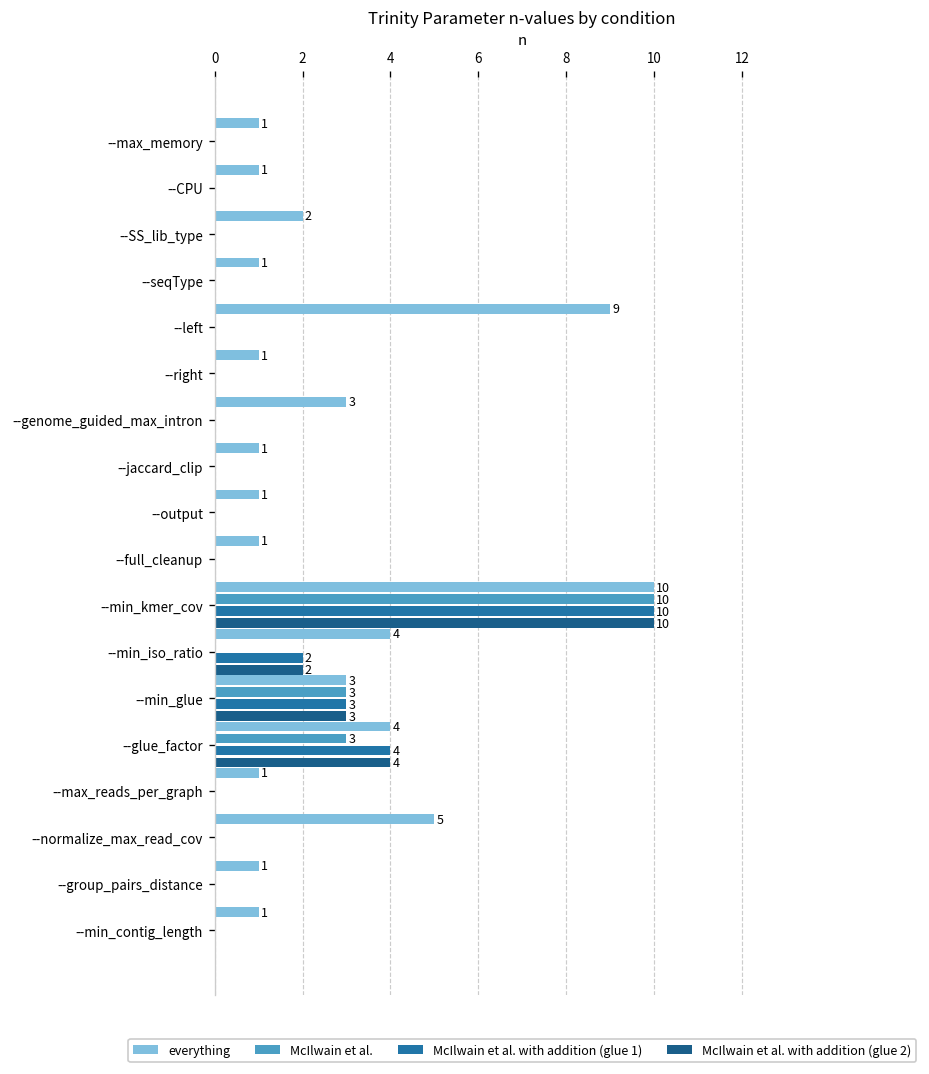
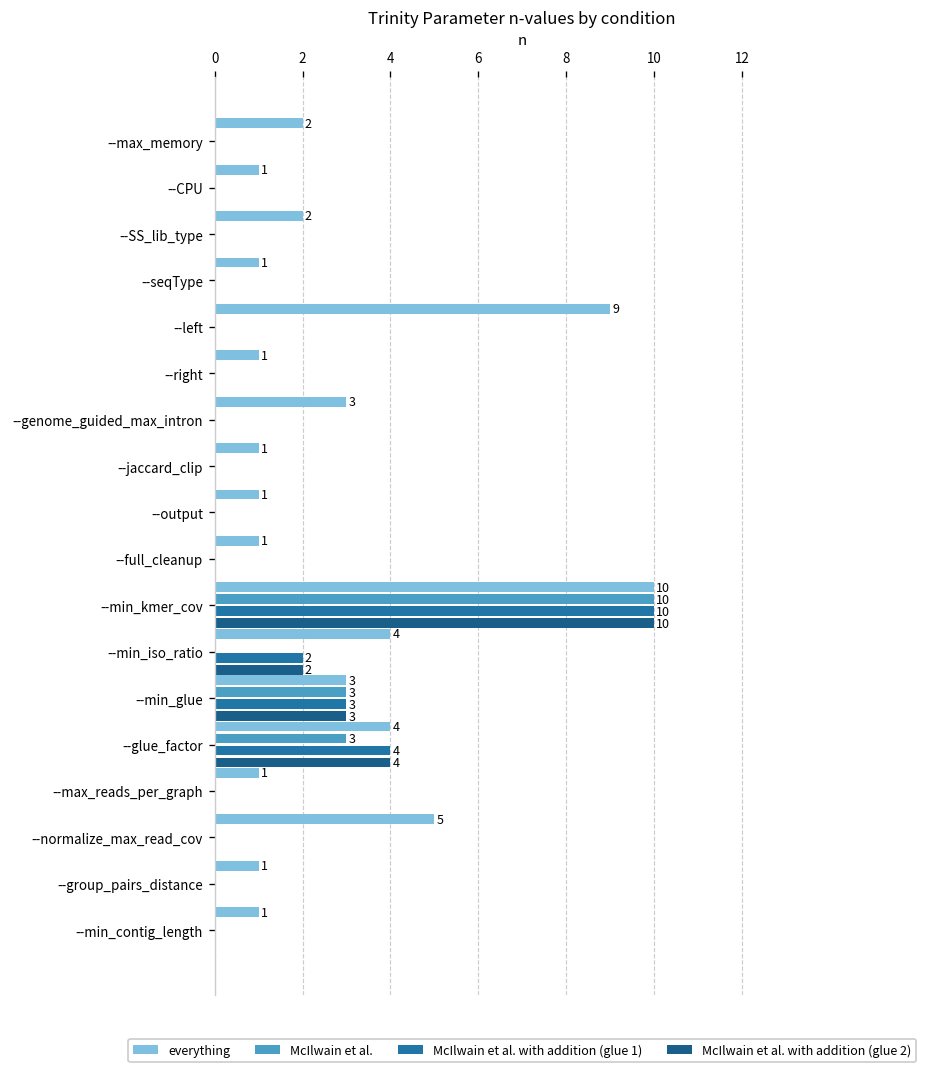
everything, --max_memory: 1 -> 2
